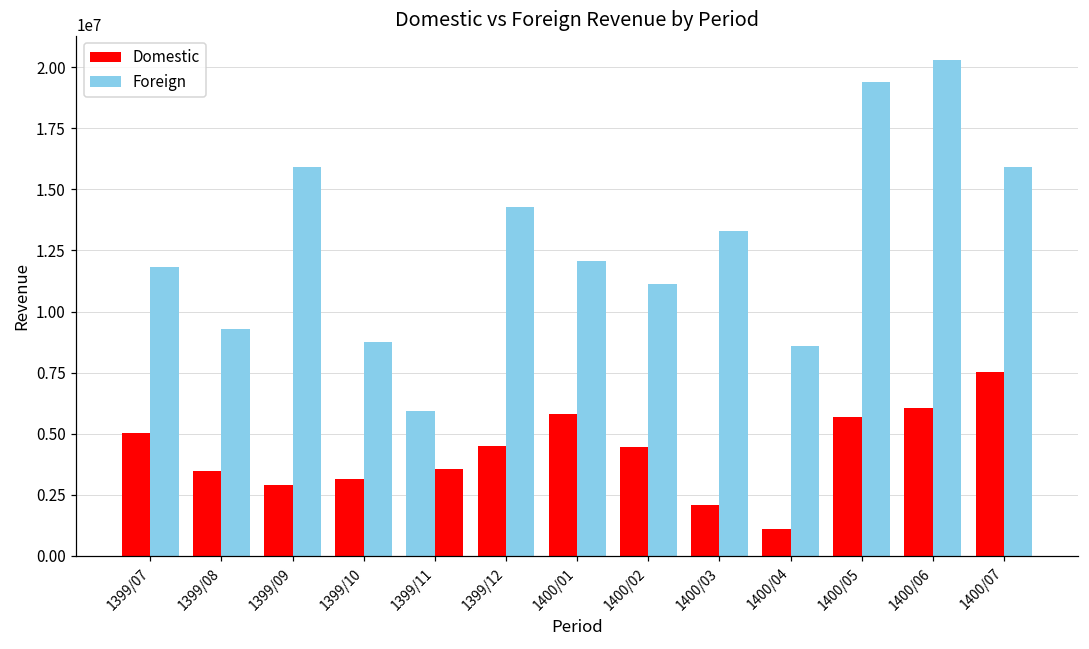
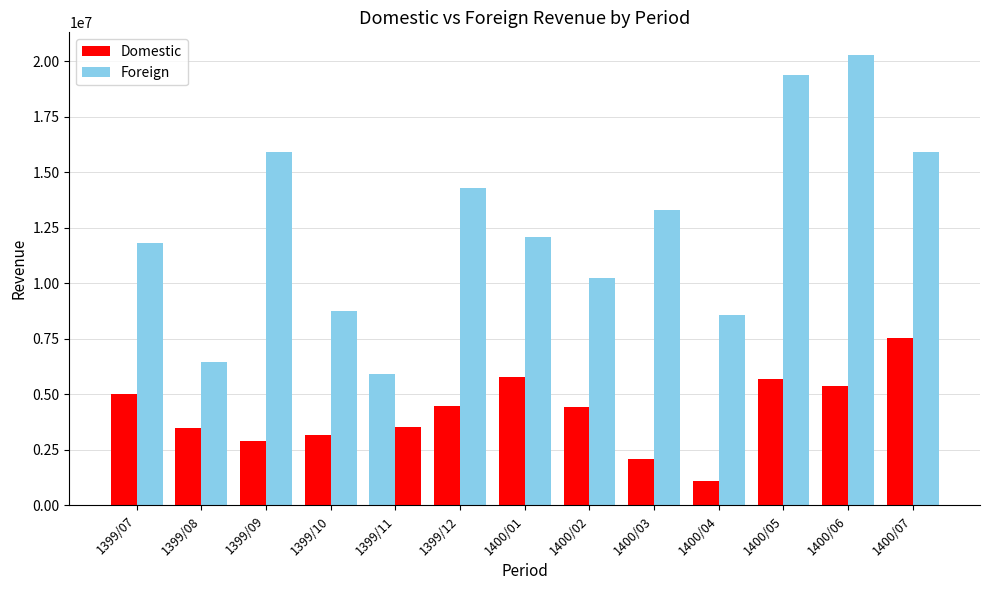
Foreign, 1399/08: 9300000 -> 6500000
Foreign, 1400/02: 11100000 -> 10200000
Domestic, 1400/06: 6000000 -> 5400000
